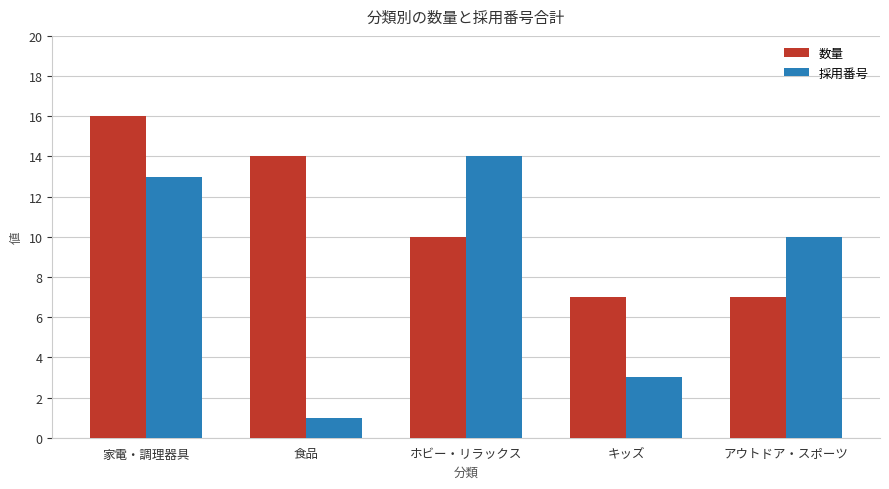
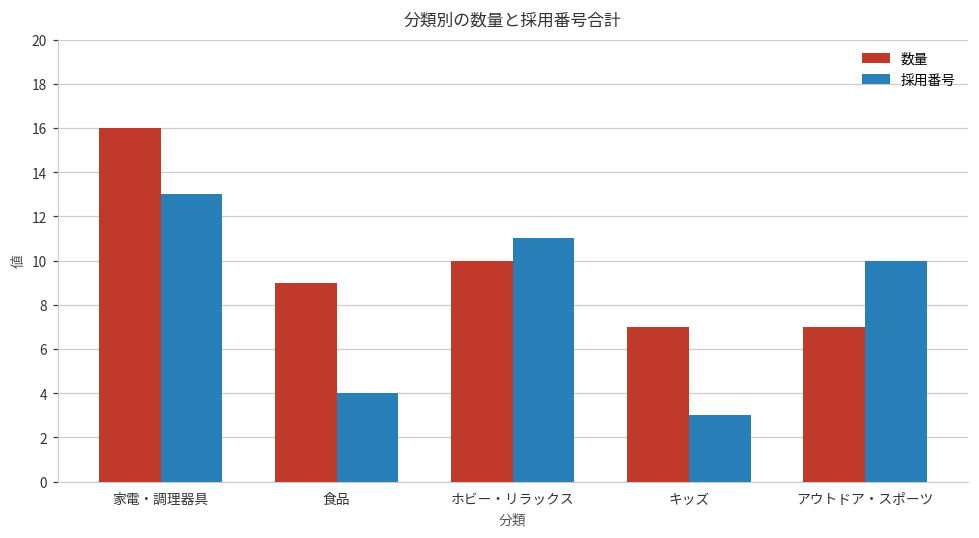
数量, 食品: 14 -> 9
採用番号, 食品: 1 -> 4
採用番号, ホビー・リラックス: 14 -> 11
